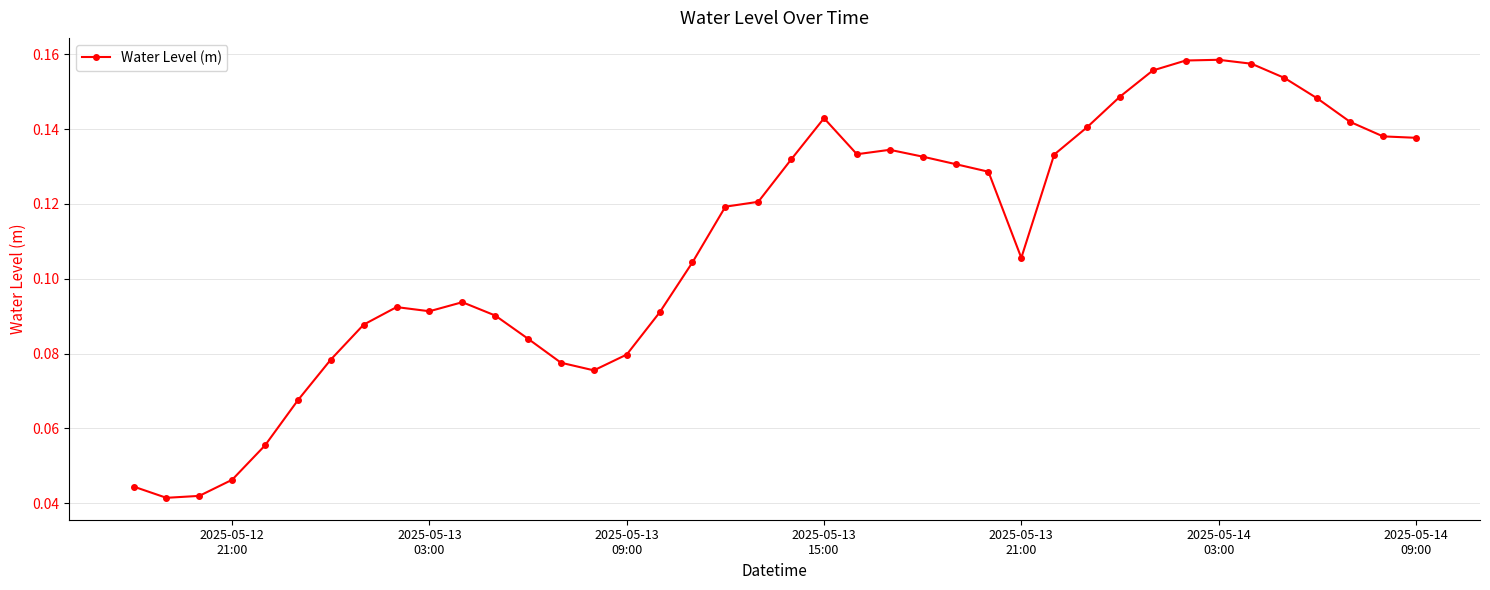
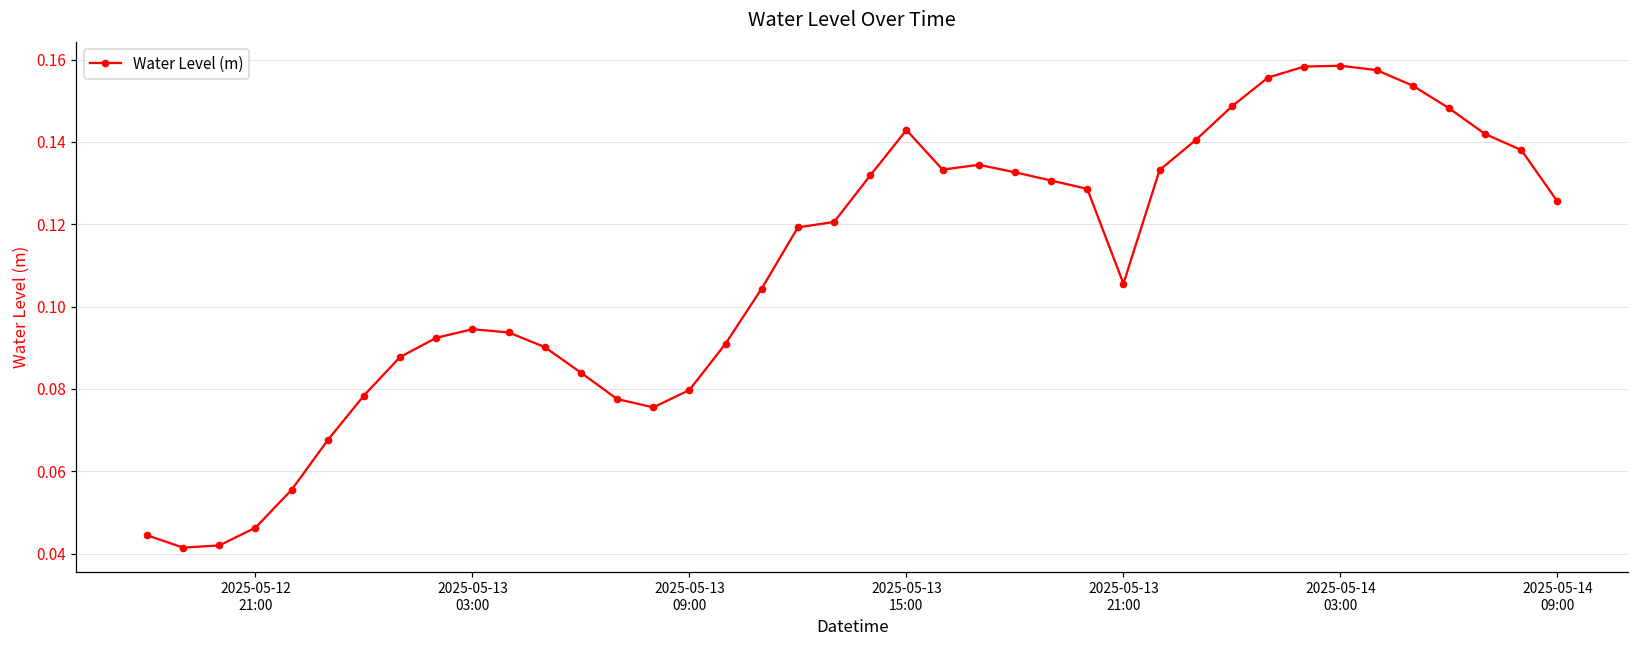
2025-05-13 03:00: 0.091 -> 0.095
2025-05-14 09:00: 0.138 -> 0.126
